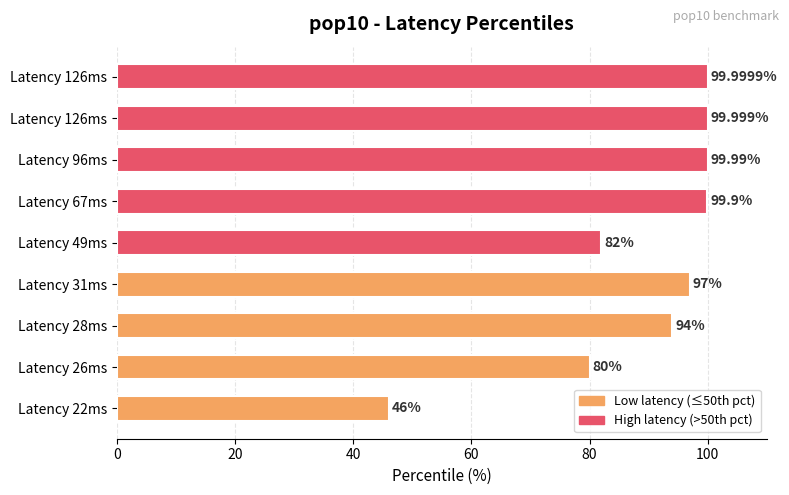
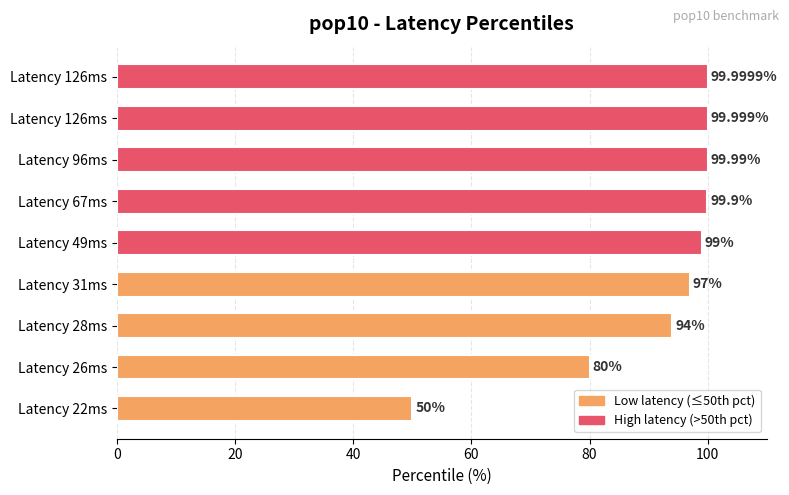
Latency 49ms: 82% -> 99%
Latency 22ms: 46% -> 50%
